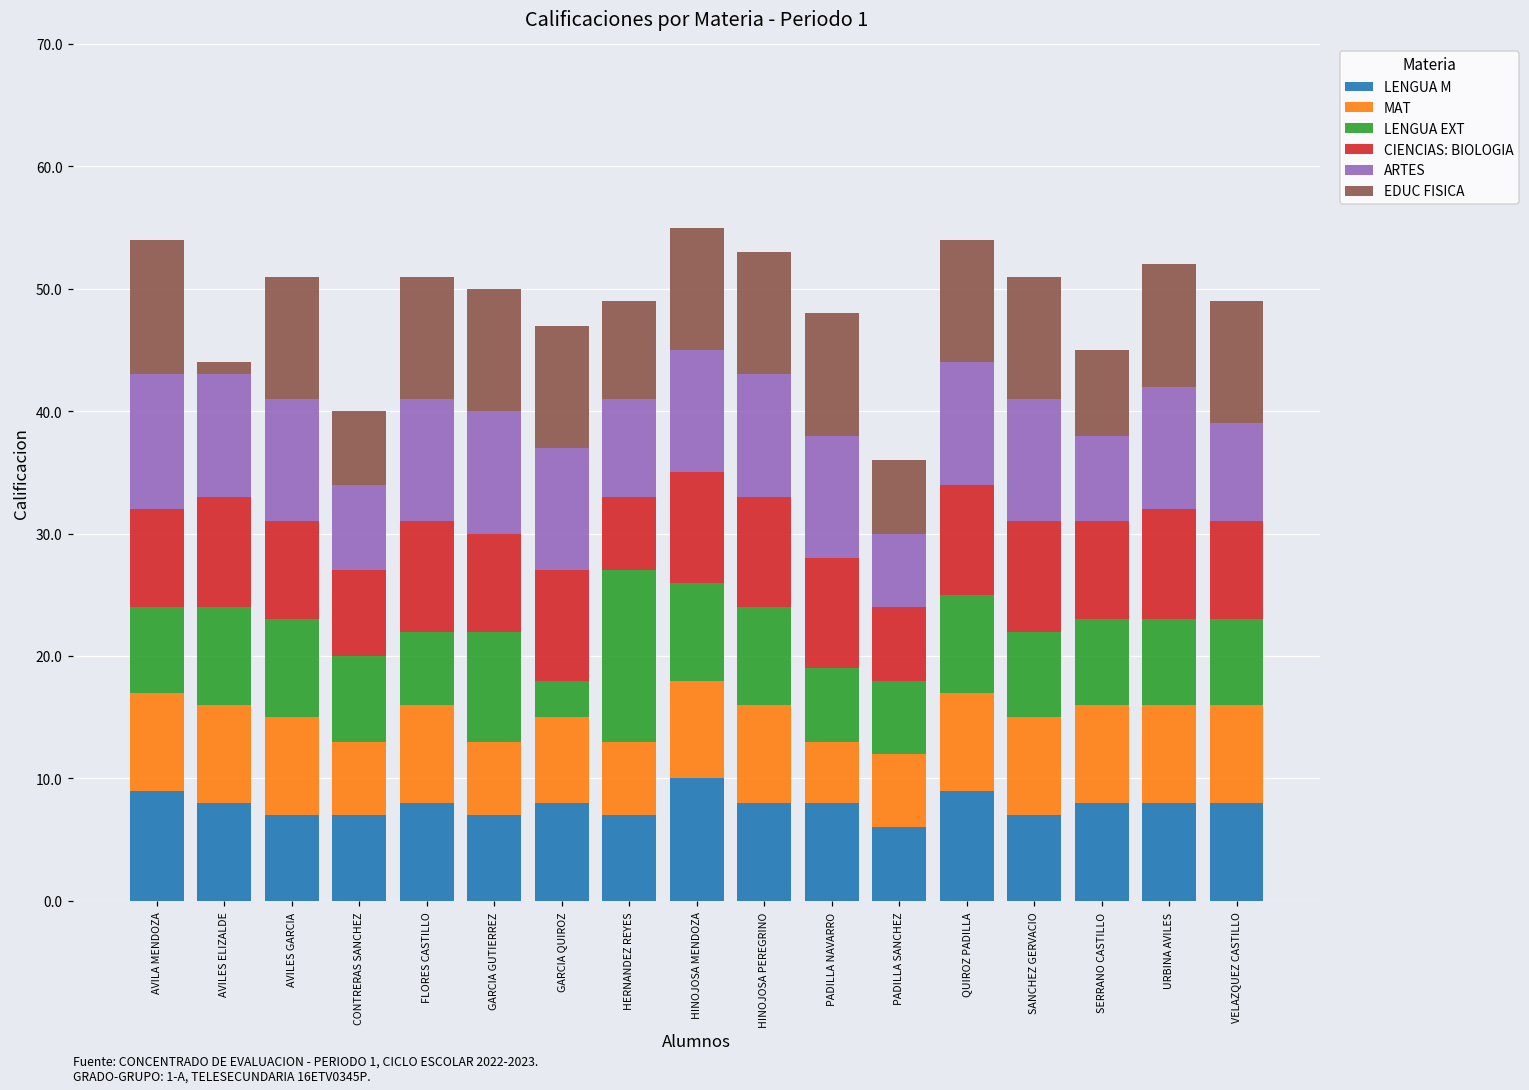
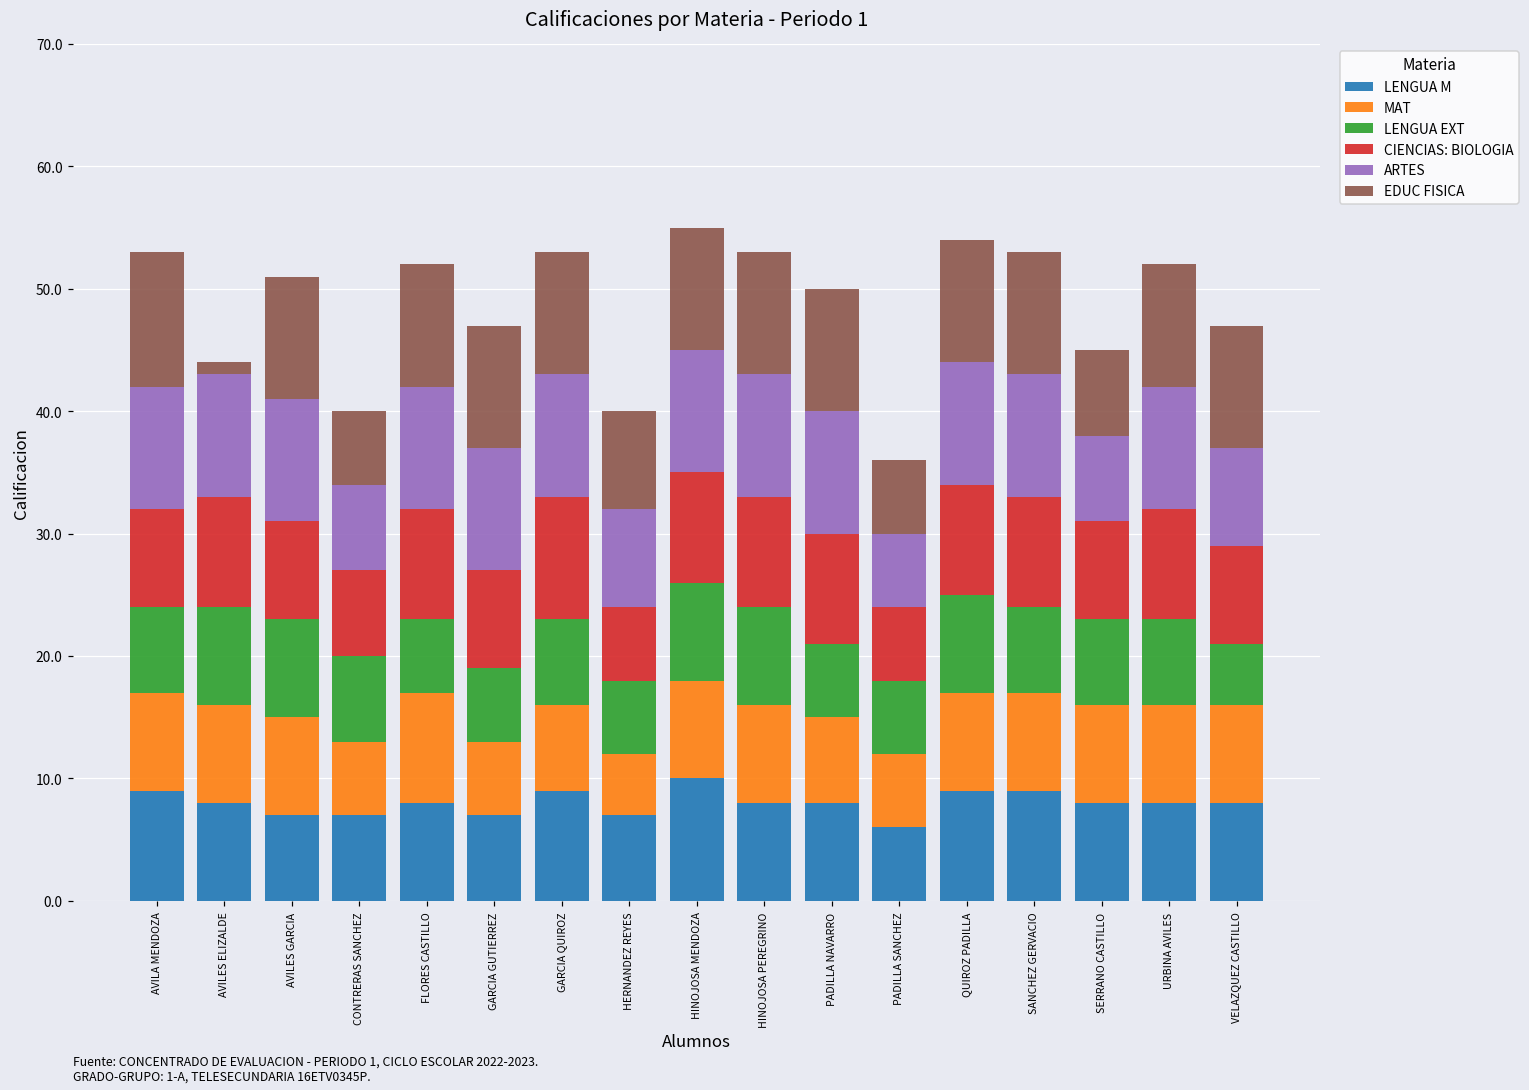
ARTES, AVILA MENDOZA: 11 -> 10
MAT, FLORES CASTILLO: 8 -> 9
LENGUA EXT, GARCIA GUTIERREZ: 9 -> 6
LENGUA M, GARCIA QUIROZ: 8 -> 9
LENGUA EXT, GARCIA QUIROZ: 3 -> 7
CIENCIAS: BIOLOGIA, GARCIA QUIROZ: 9 -> 10
MAT, HERNANDEZ REYES: 6 -> 5
LENGUA EXT, HERNANDEZ REYES: 14 -> 6
MAT, PADILLA NAVARRO: 5 -> 7
LENGUA M, SANCHEZ GERVACIO: 7 -> 9
LENGUA EXT, VELAZQUEZ CASTILLO: 7 -> 5
